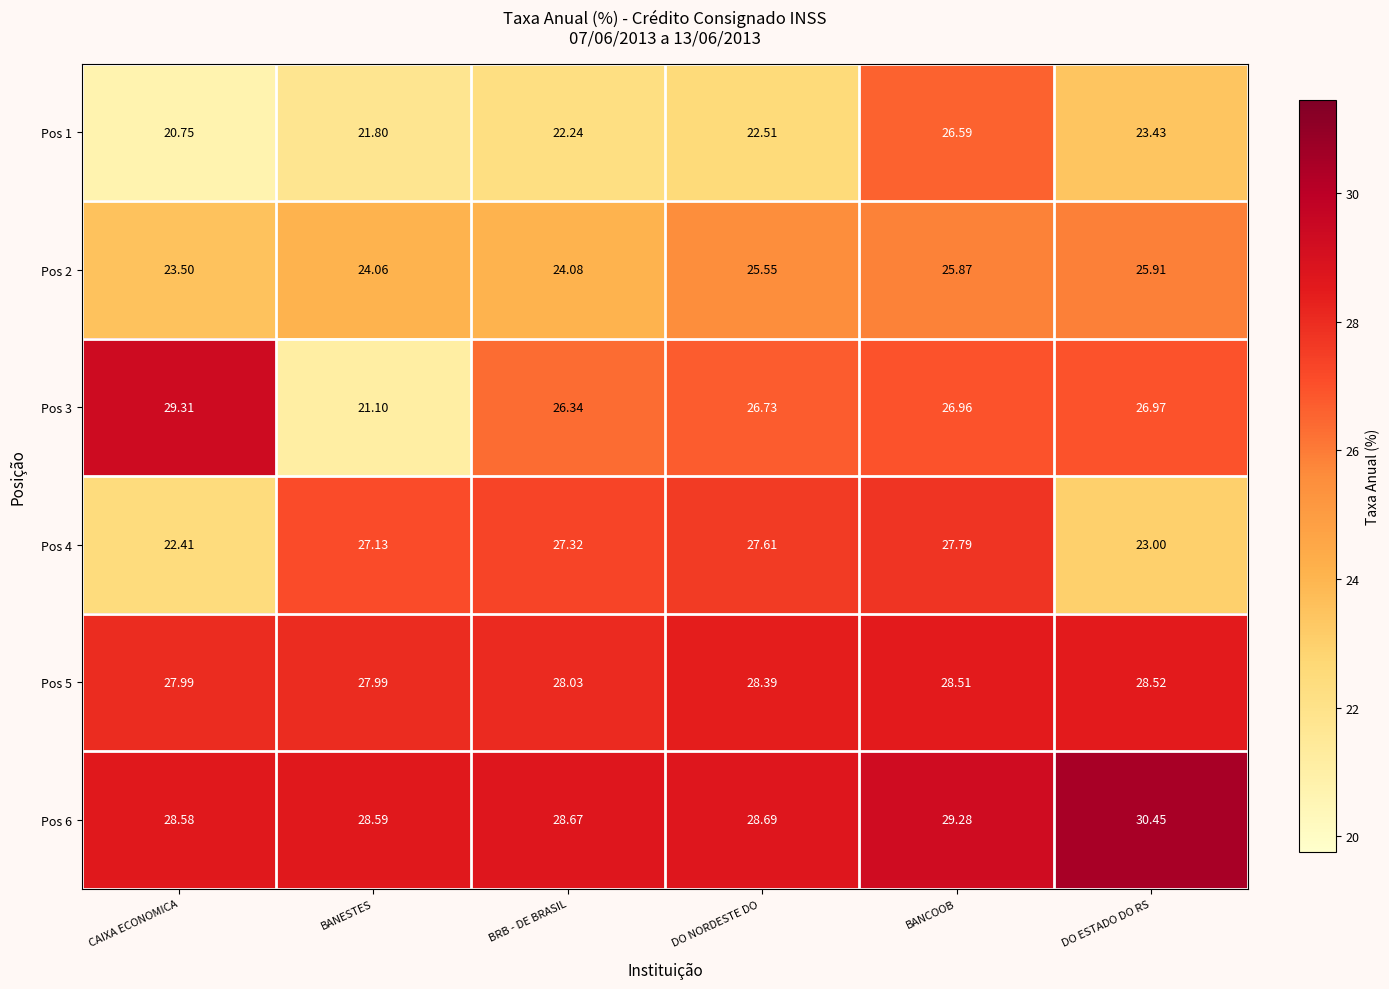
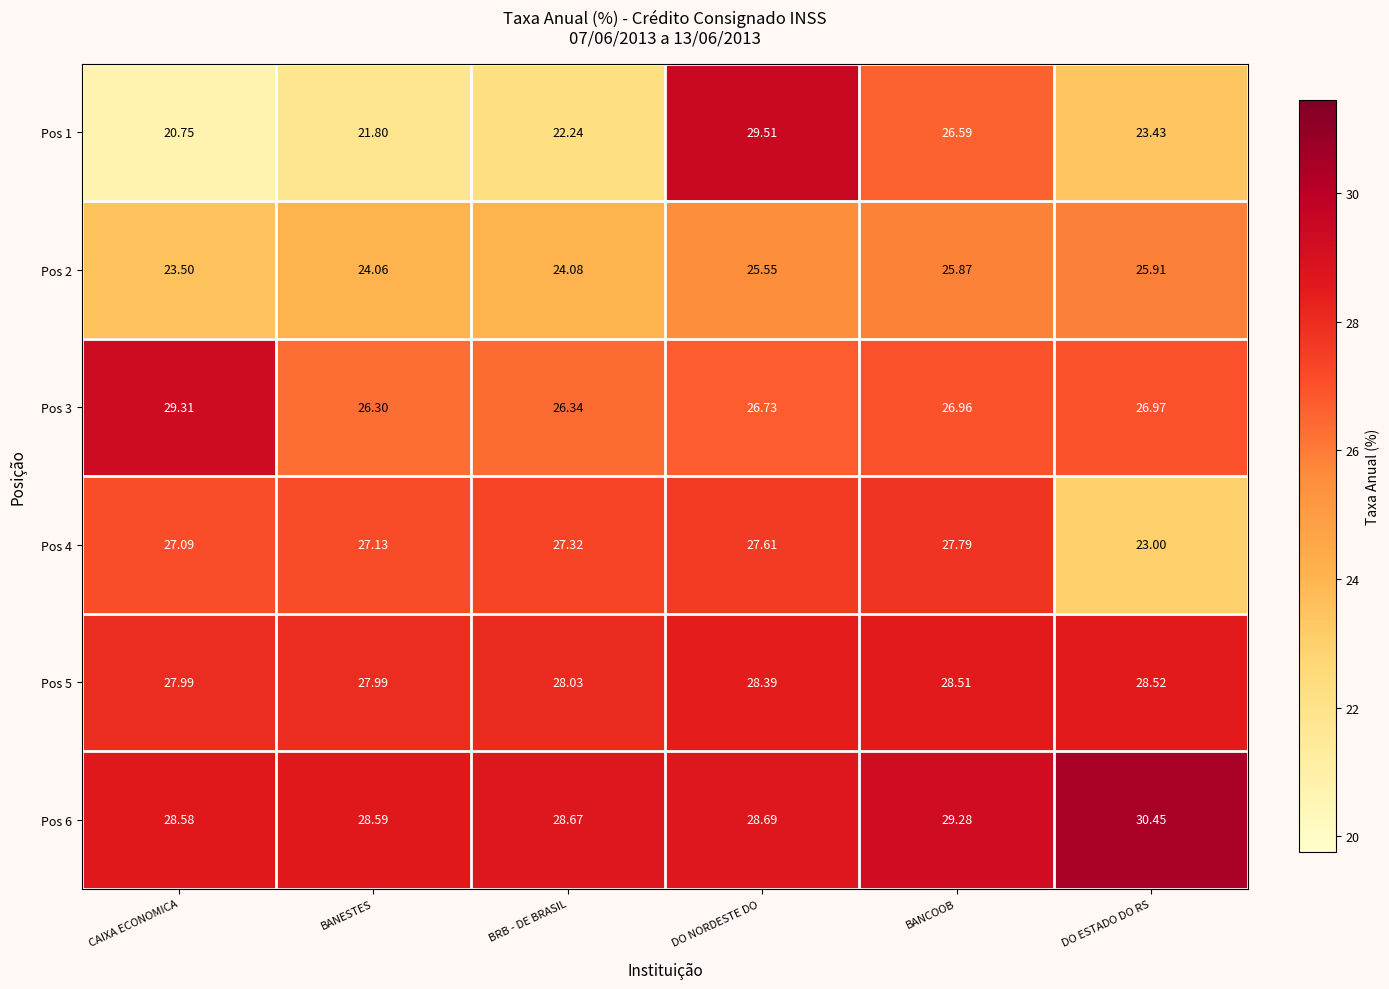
Pos 1, DO NORDESTE DO: 22.51 -> 29.51
Pos 3, BANESTES: 21.10 -> 26.30
Pos 4, CAIXA ECONOMICA: 22.41 -> 27.09
